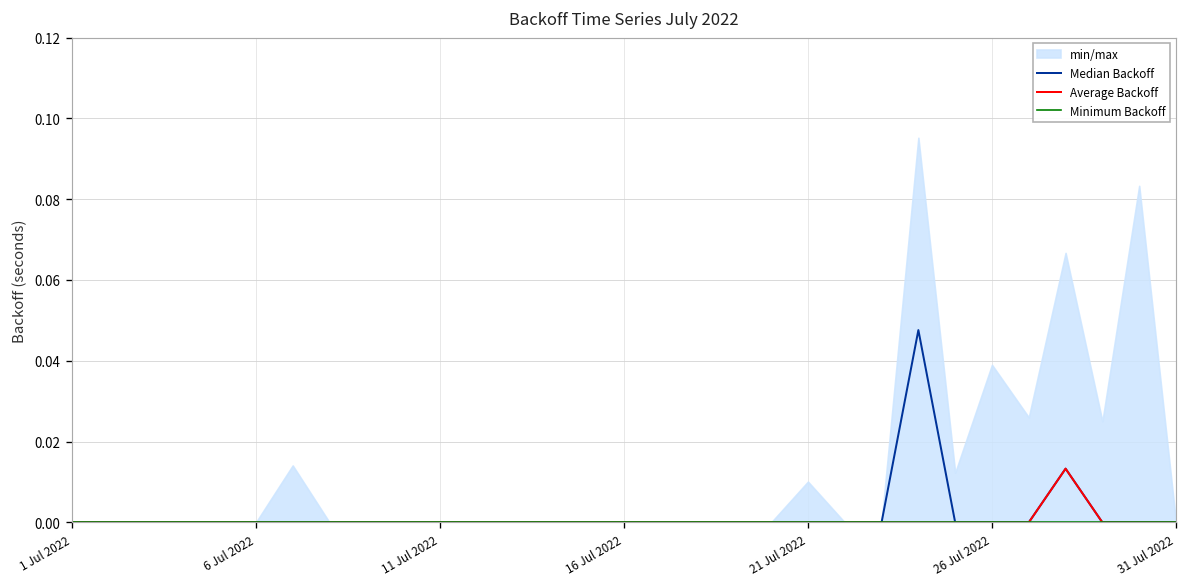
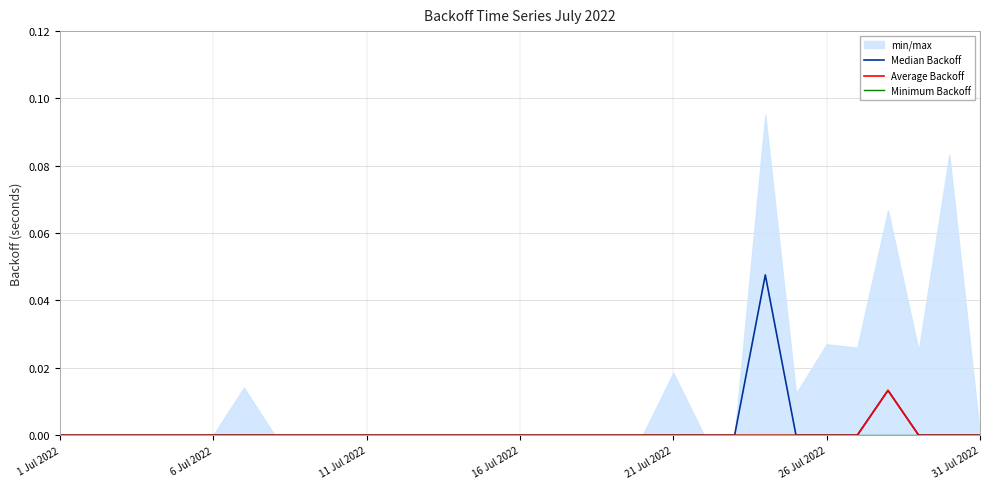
min/max, 21 Jul 2022: 0.010 -> 0.019
min/max, 26 Jul 2022: 0.039 -> 0.027
